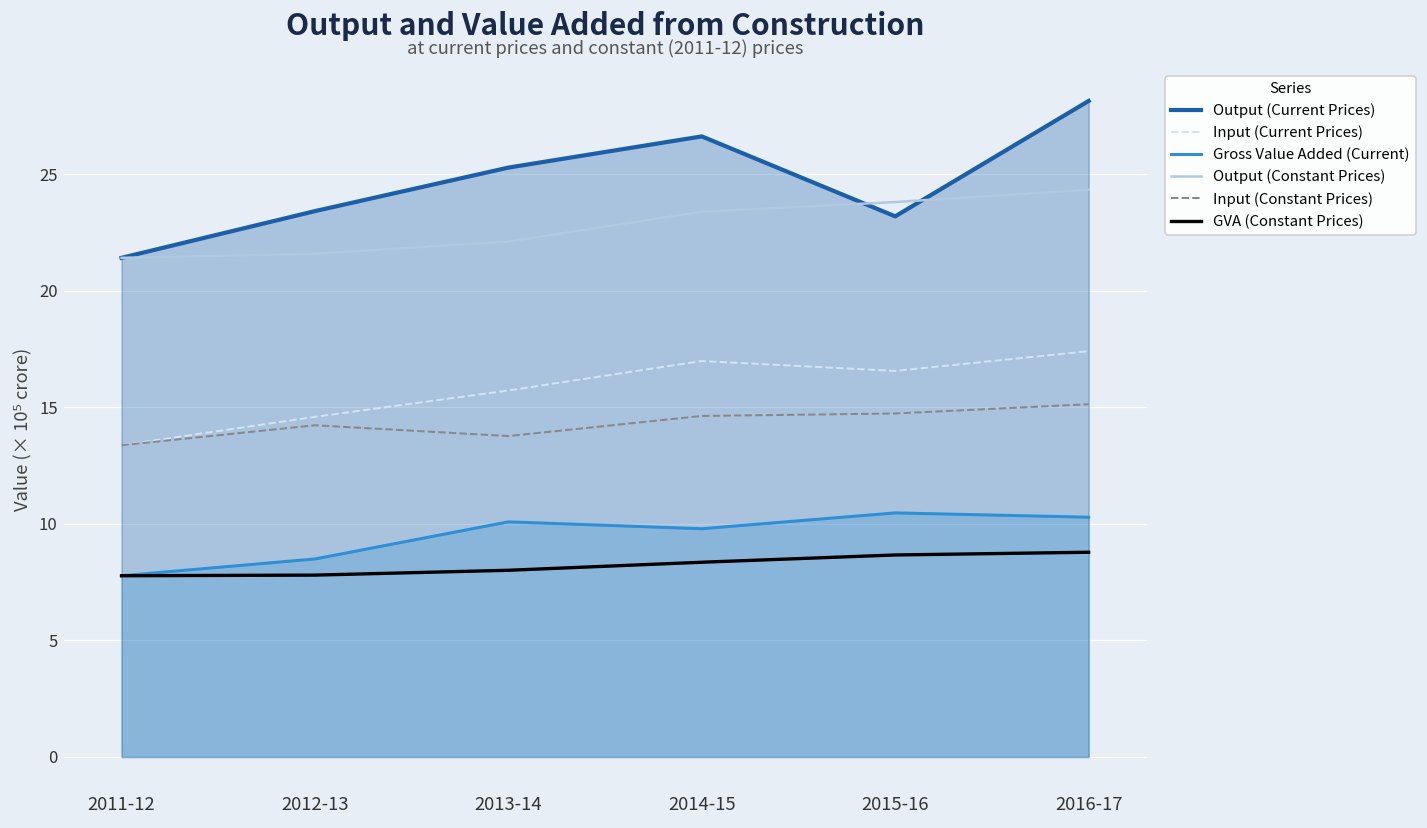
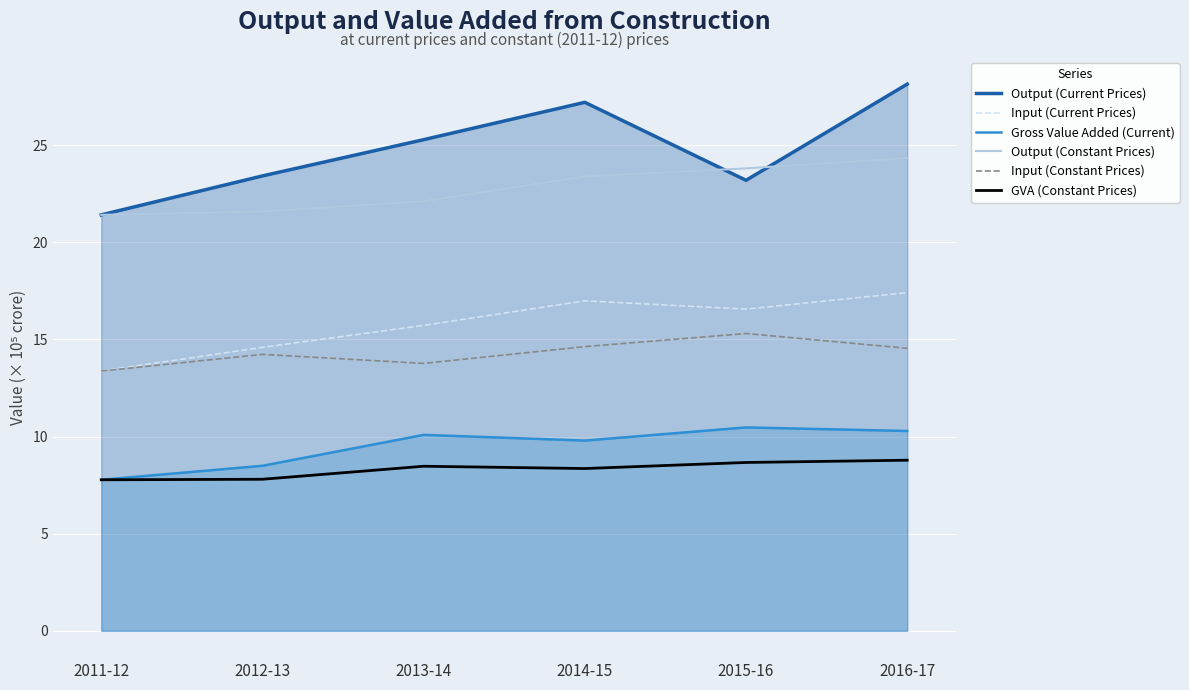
GVA (Constant Prices), 2013-14: 8.0 -> 8.5
Output (Current Prices), 2014-15: 26.6 -> 27.2
Input (Constant Prices), 2015-16: 14.7 -> 15.3
Input (Constant Prices), 2016-17: 15.1 -> 14.5
